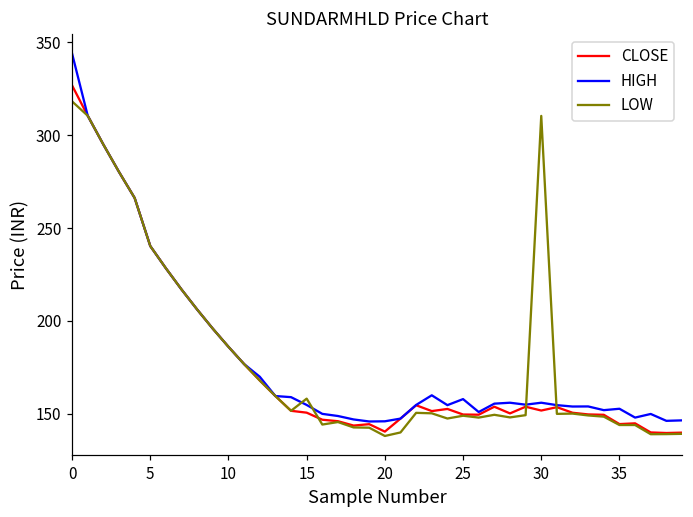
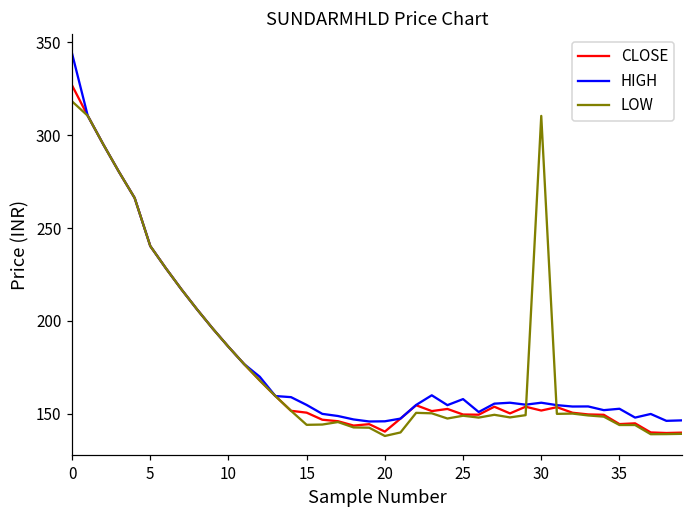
LOW, 15: 158 -> 144
